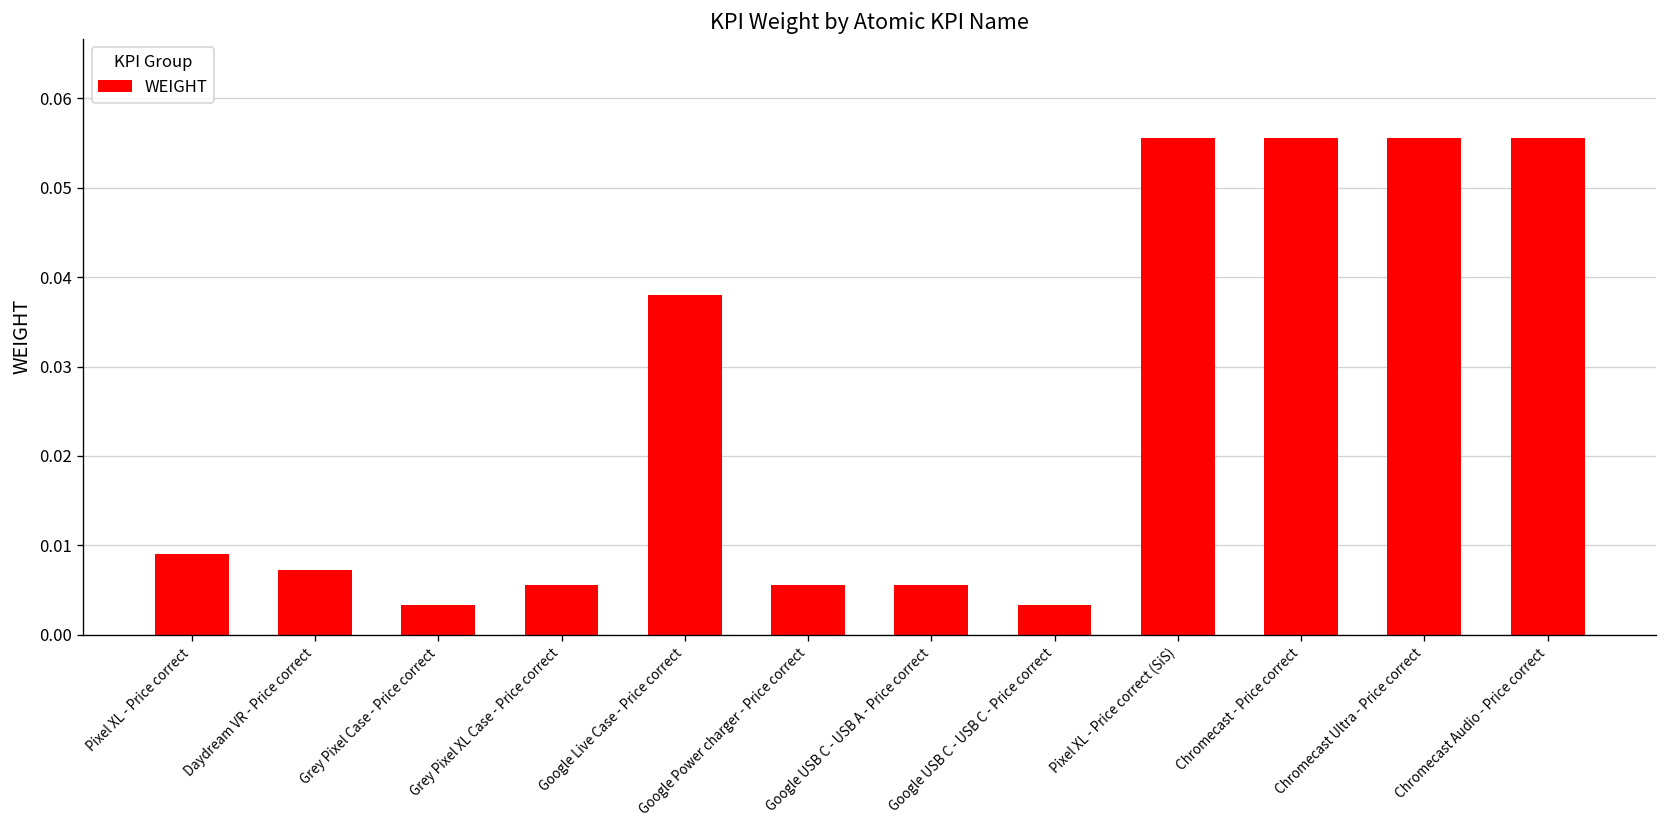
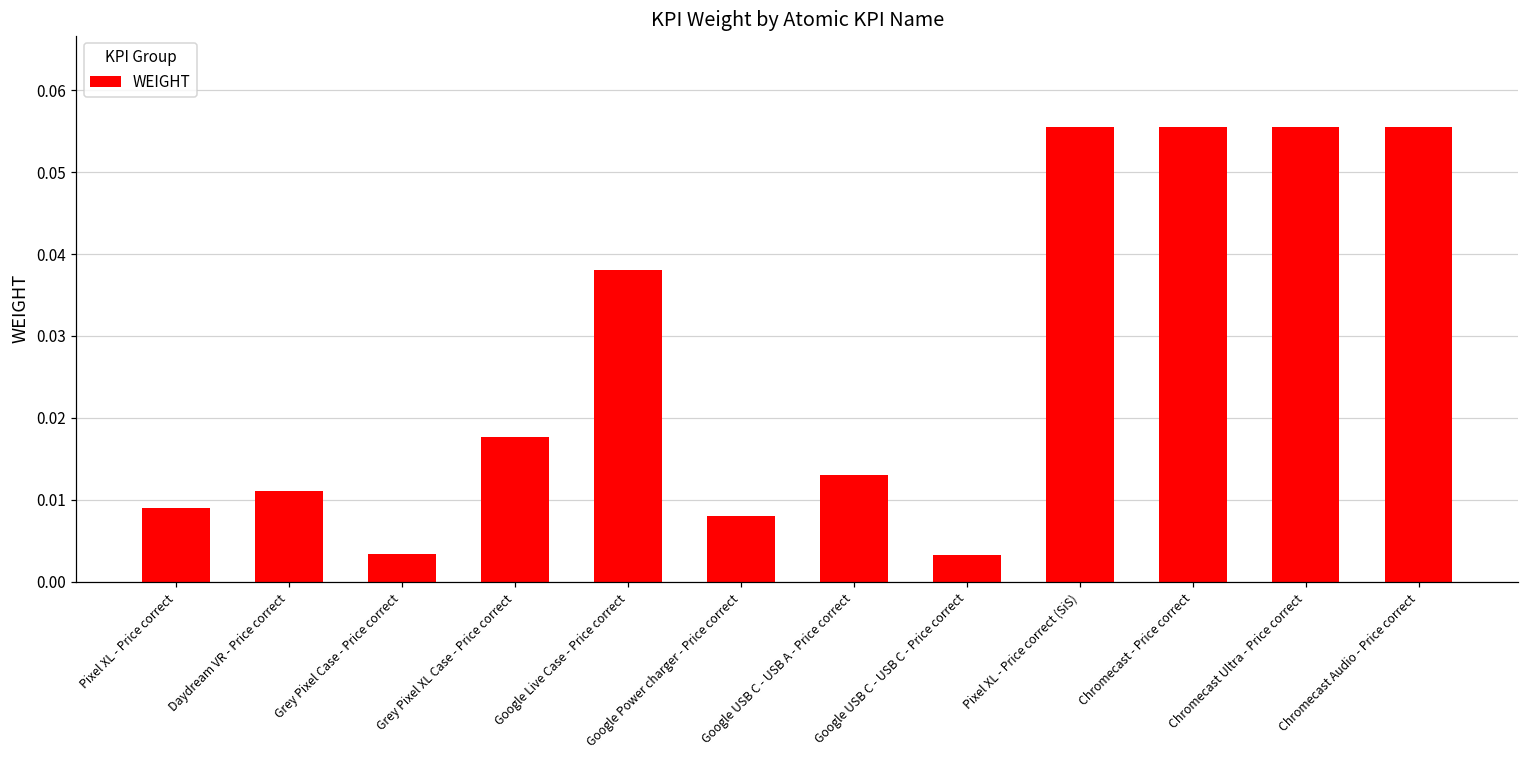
Daydream VR - Price correct: 0.007 -> 0.011
Grey Pixel XL Case - Price correct: 0.006 -> 0.018
Google Power charger - Price correct: 0.006 -> 0.008
Google USB C - USB A - Price correct: 0.006 -> 0.013
